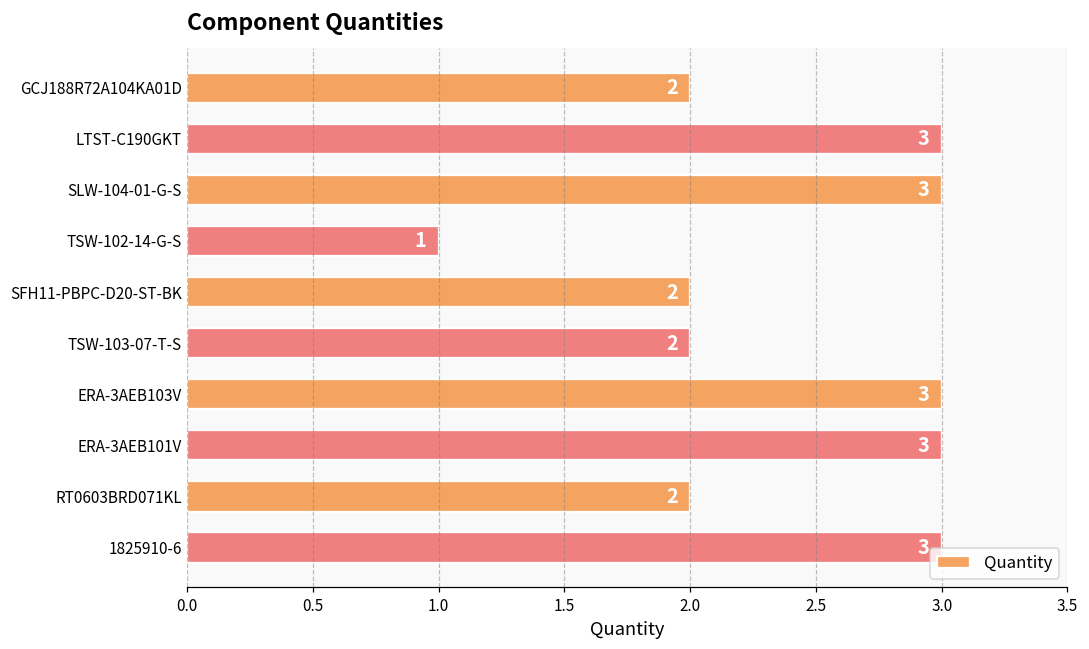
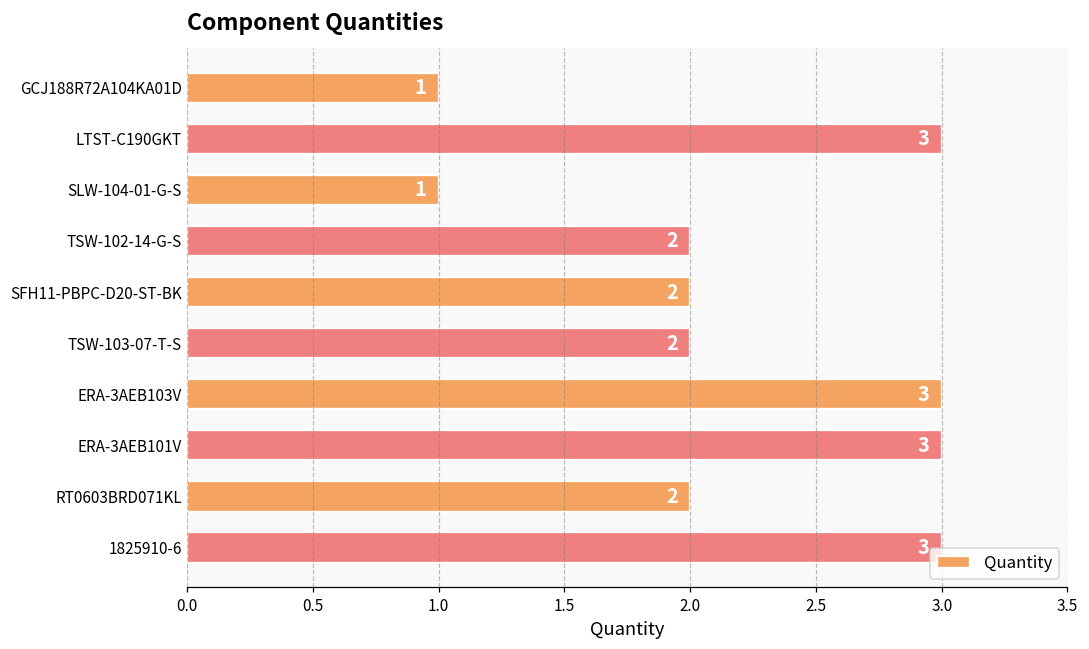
GCJ188R72A104KA01D: 2 -> 1
SLW-104-01-G-S: 3 -> 1
TSW-102-14-G-S: 1 -> 2
